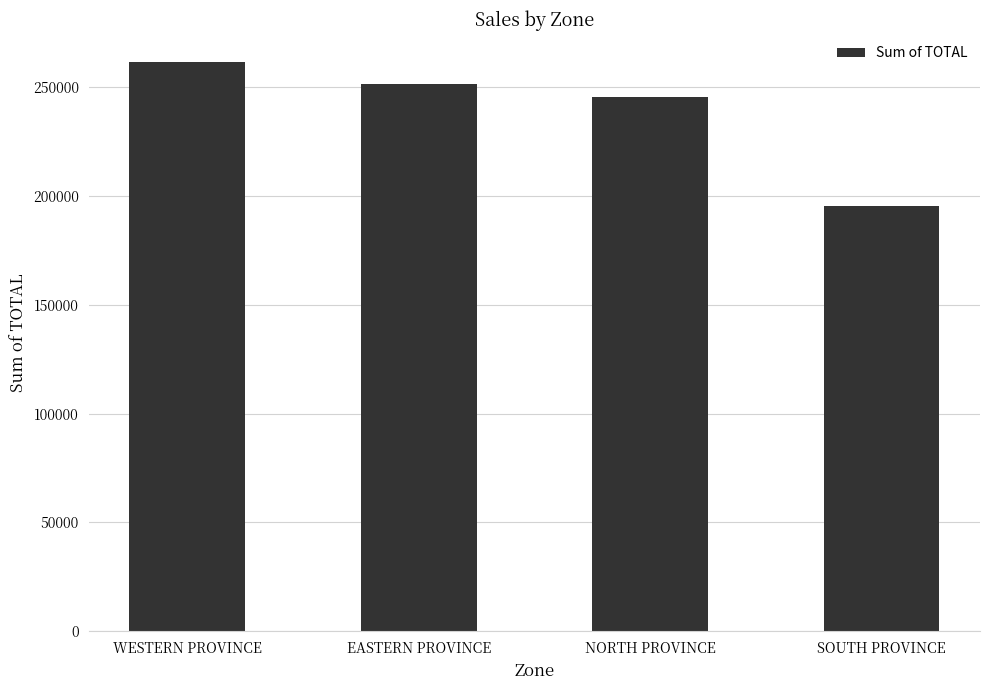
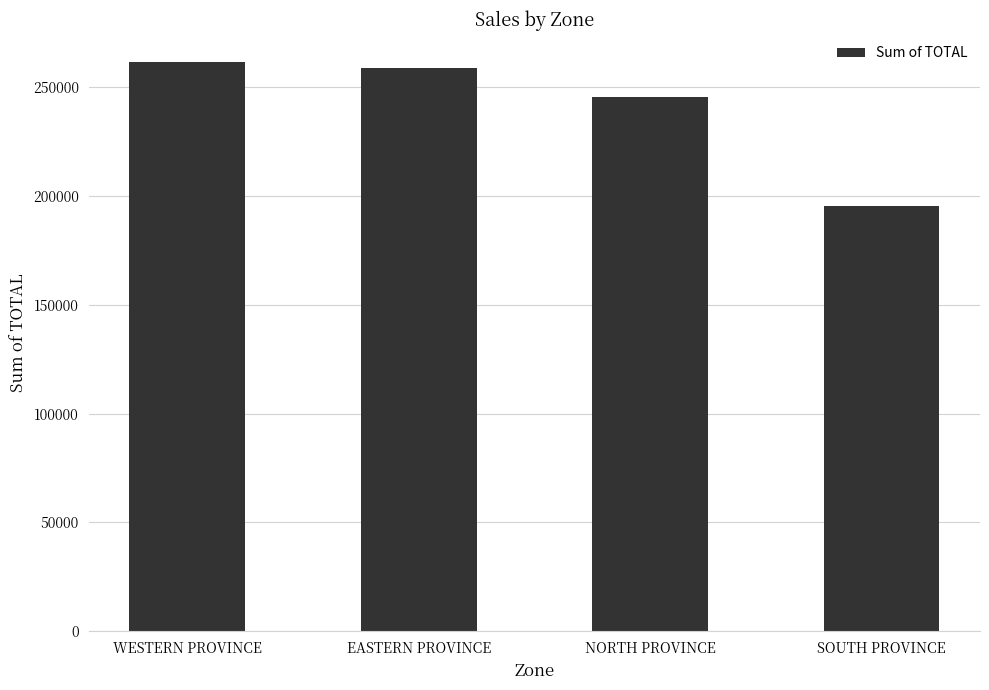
EASTERN PROVINCE: 251000 -> 259000
